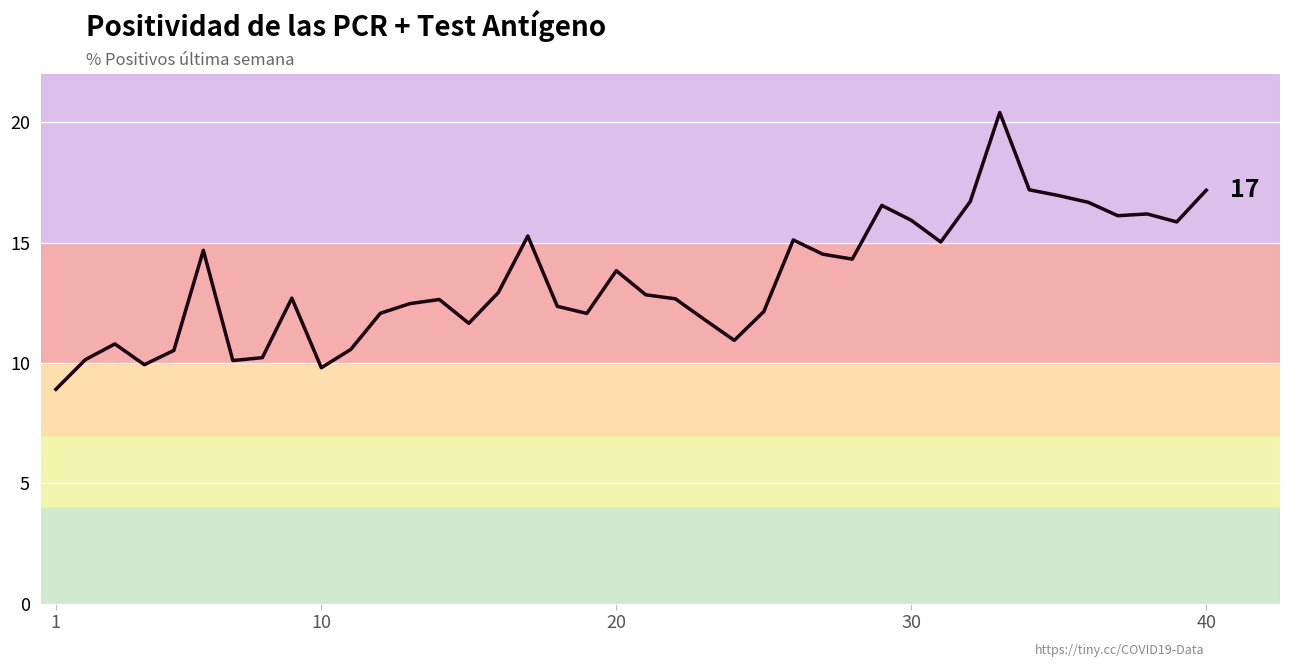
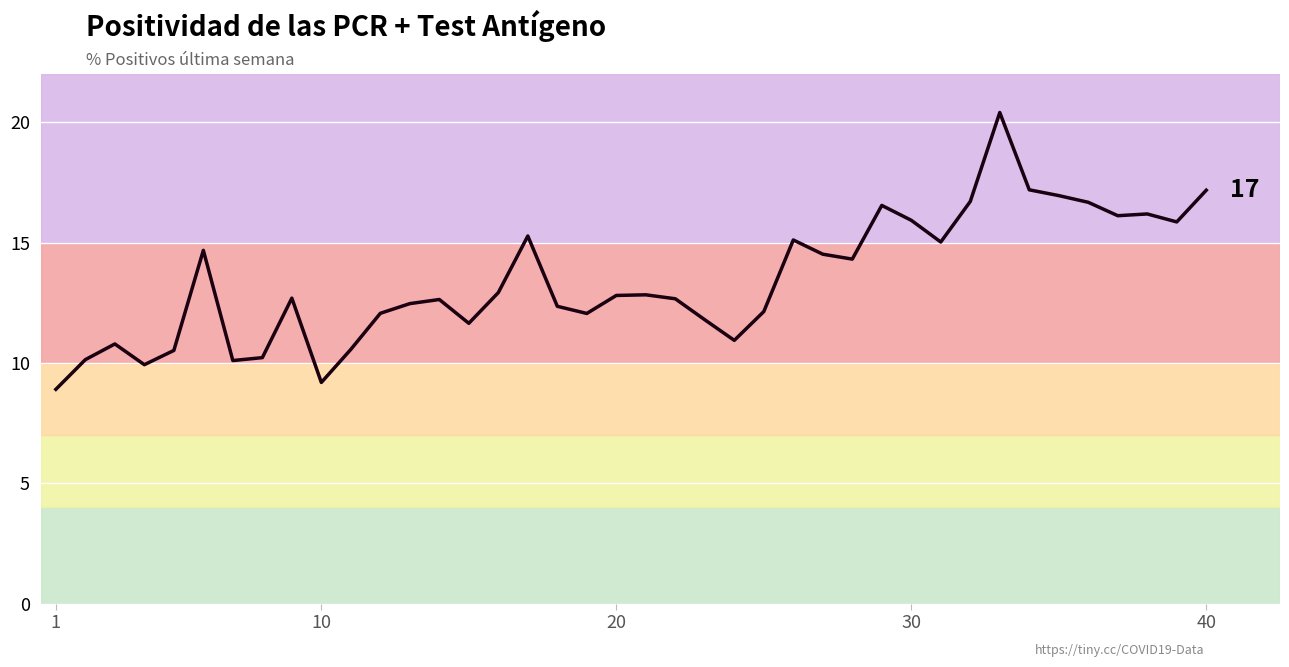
10: 9.8 -> 9.2
20: 13.8 -> 12.8
